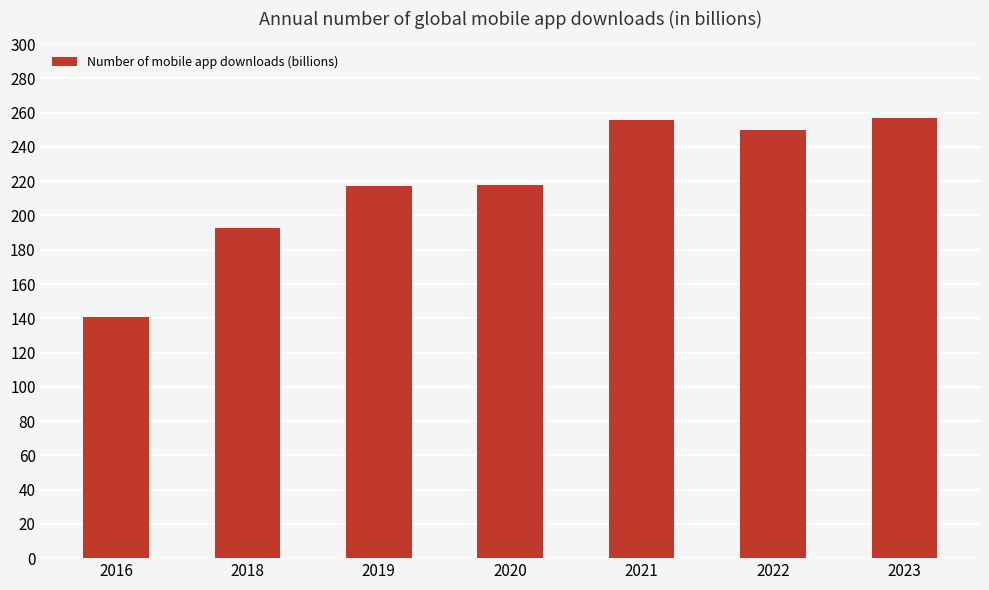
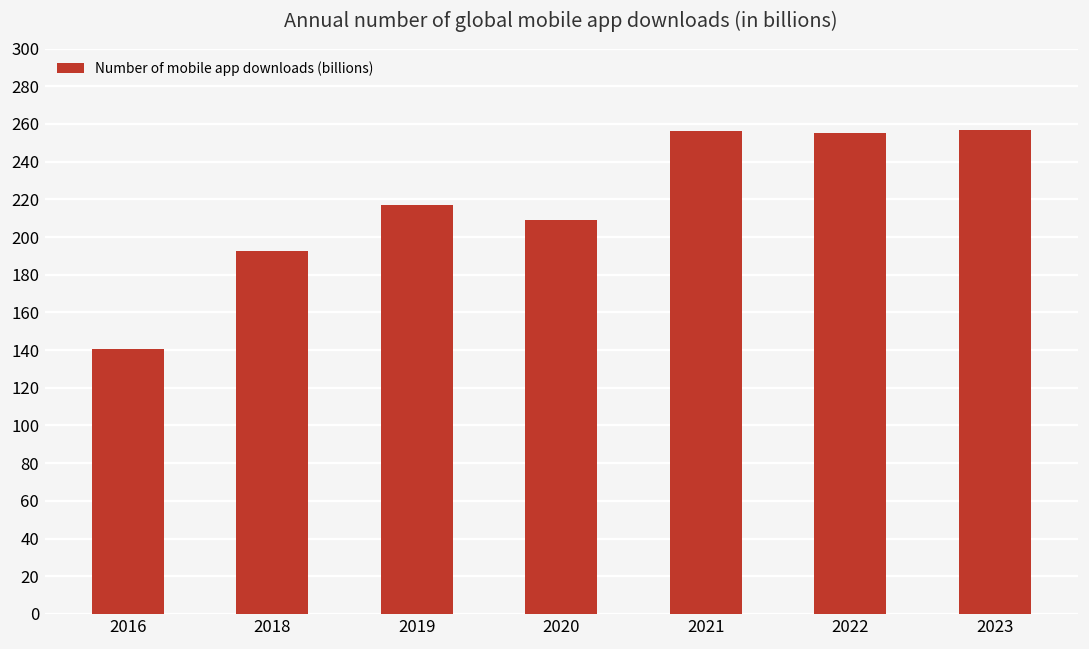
2020: 218 -> 209
2022: 250 -> 255
